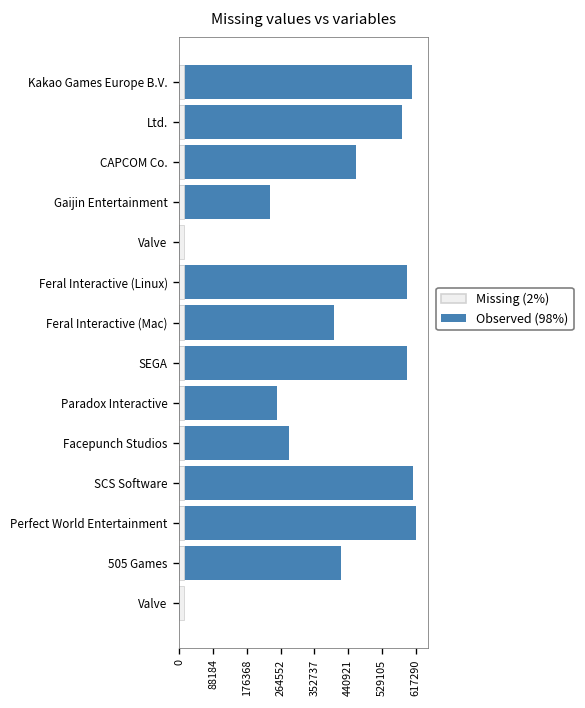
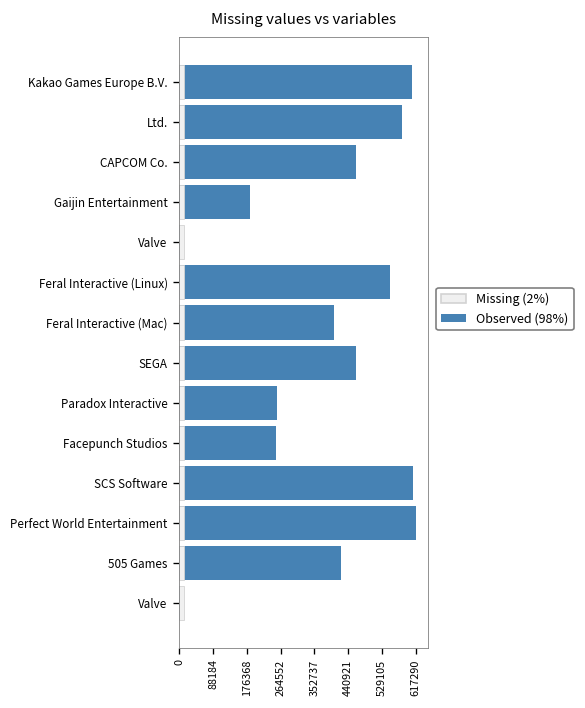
Observed (98%), Gaijin Entertainment: 240000 -> 190000
Observed (98%), Feral Interactive (Linux): 590000 -> 550000
Observed (98%), SEGA: 590000 -> 460000
Observed (98%), Facepunch Studios: 290000 -> 250000
